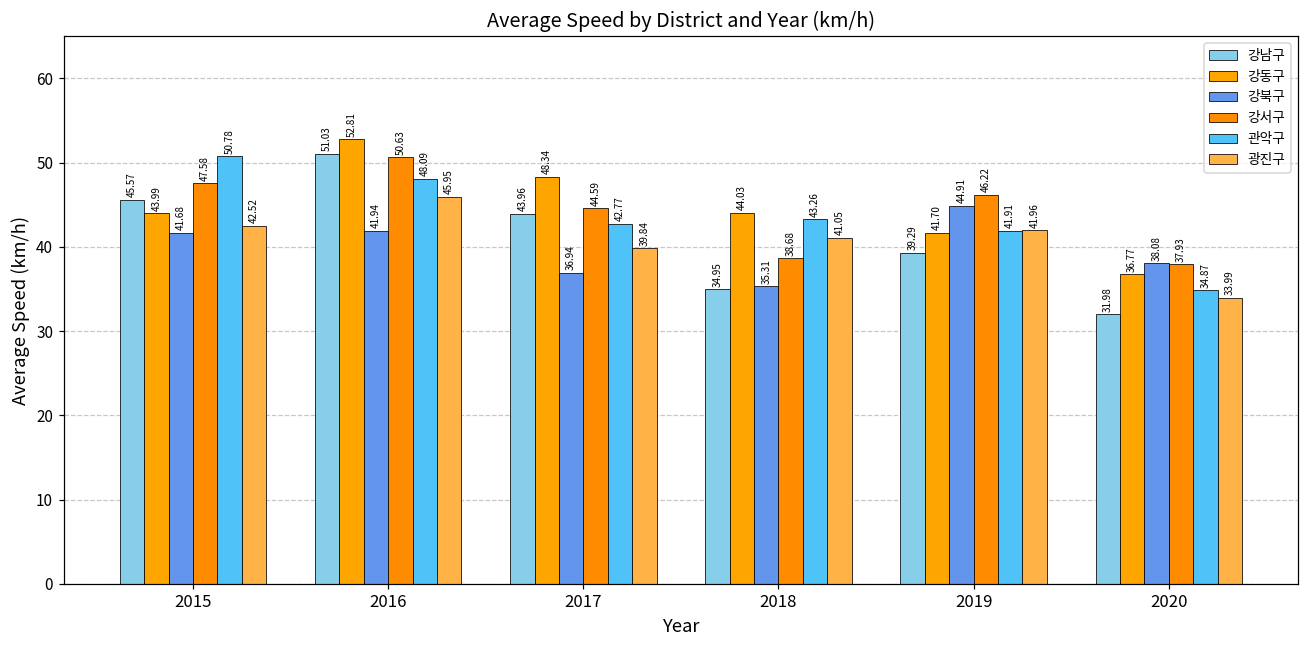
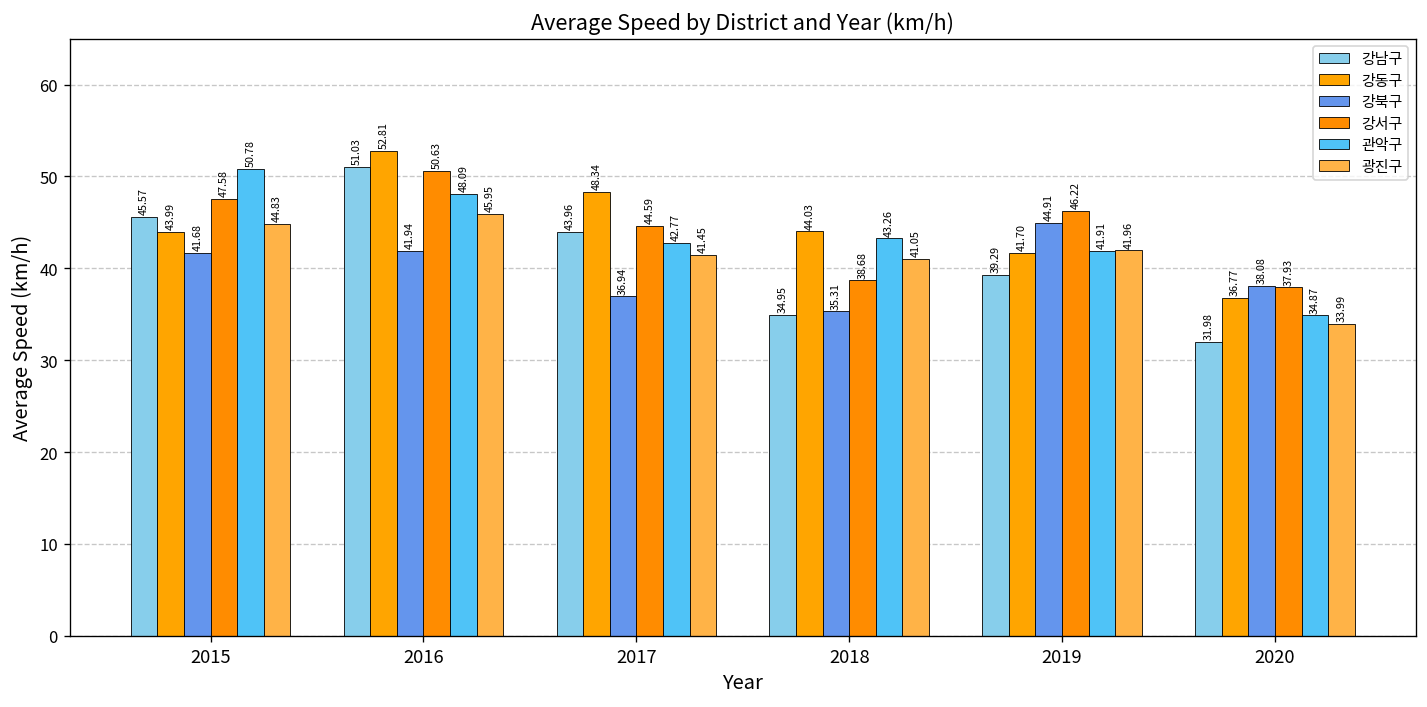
광진구, 2015: 42.52 -> 44.83
광진구, 2017: 39.84 -> 41.45
